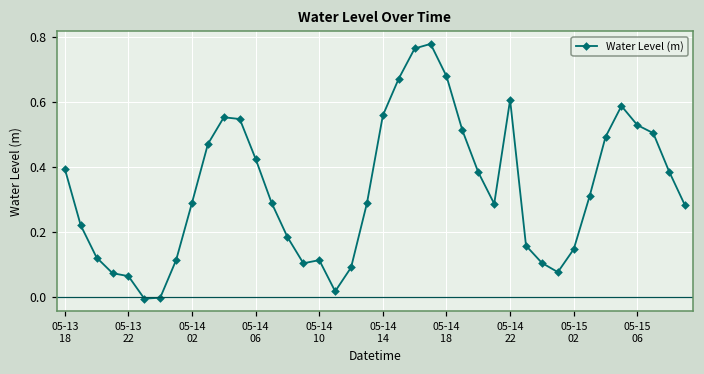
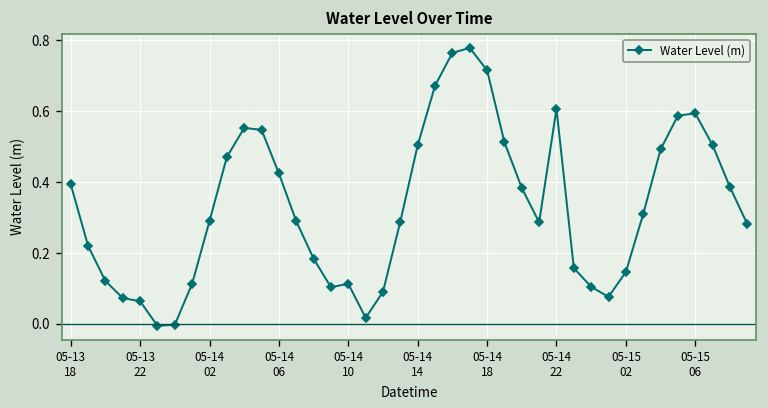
05-14 14: 0.56 -> 0.50
05-14 18: 0.68 -> 0.72
05-15 06: 0.53 -> 0.59
